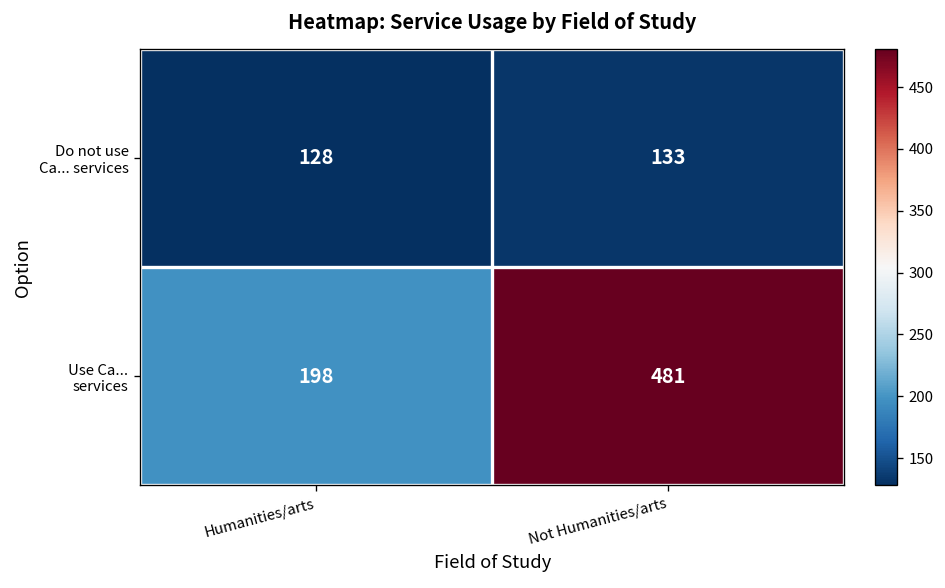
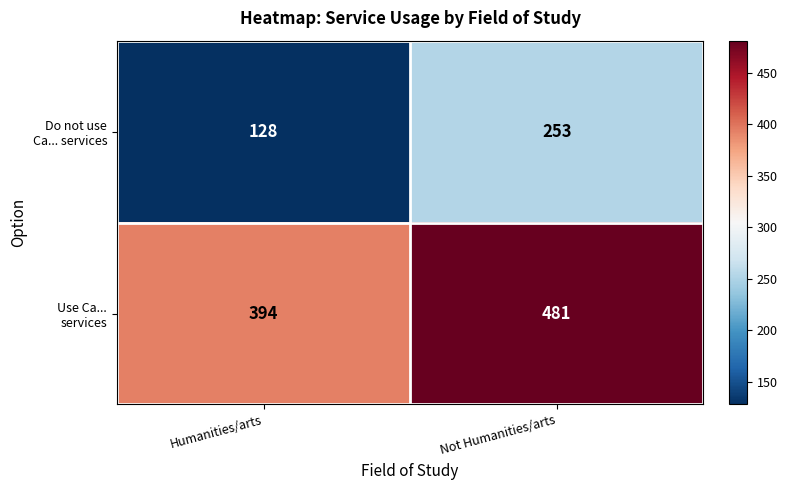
Do not use Ca... services, Not Humanities/arts: 133 -> 253
Use Ca... services, Humanities/arts: 198 -> 394
